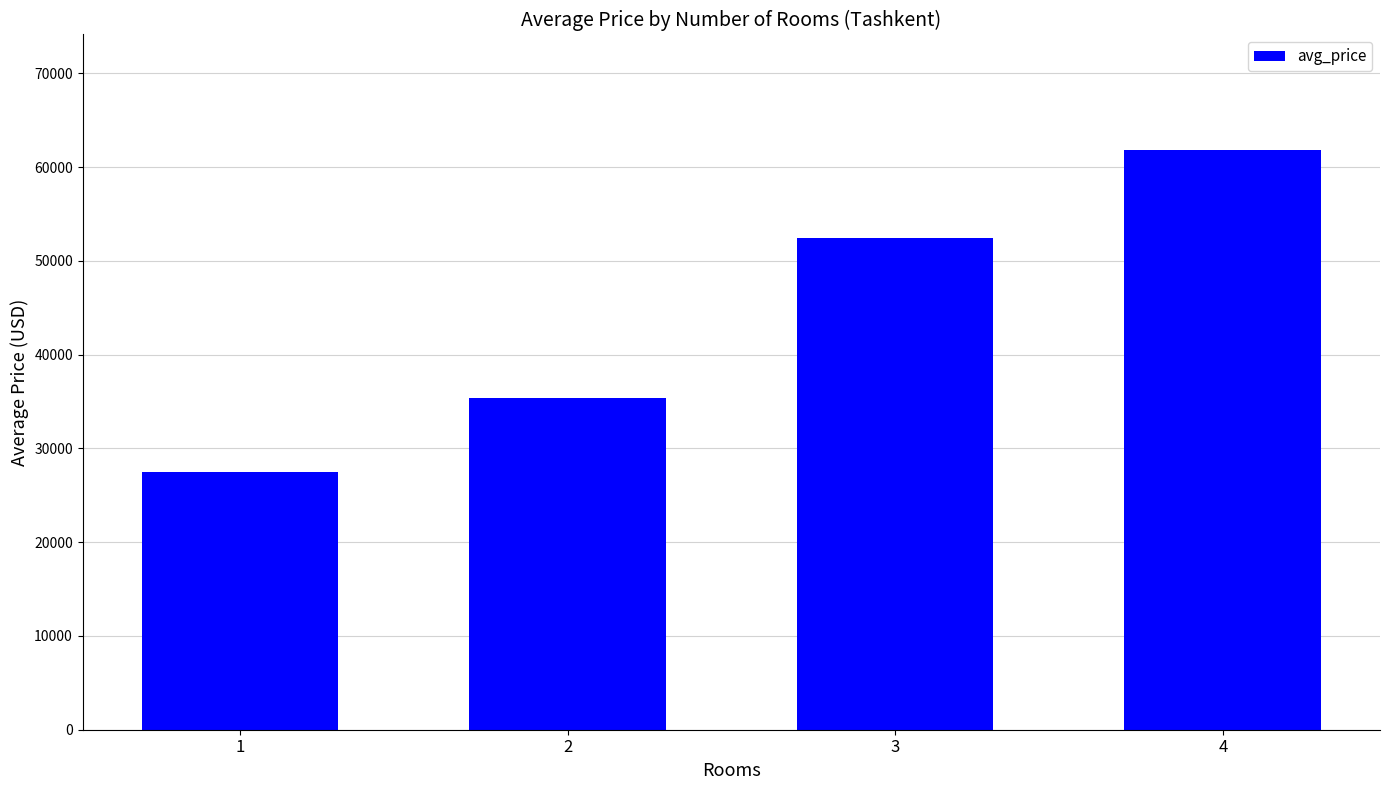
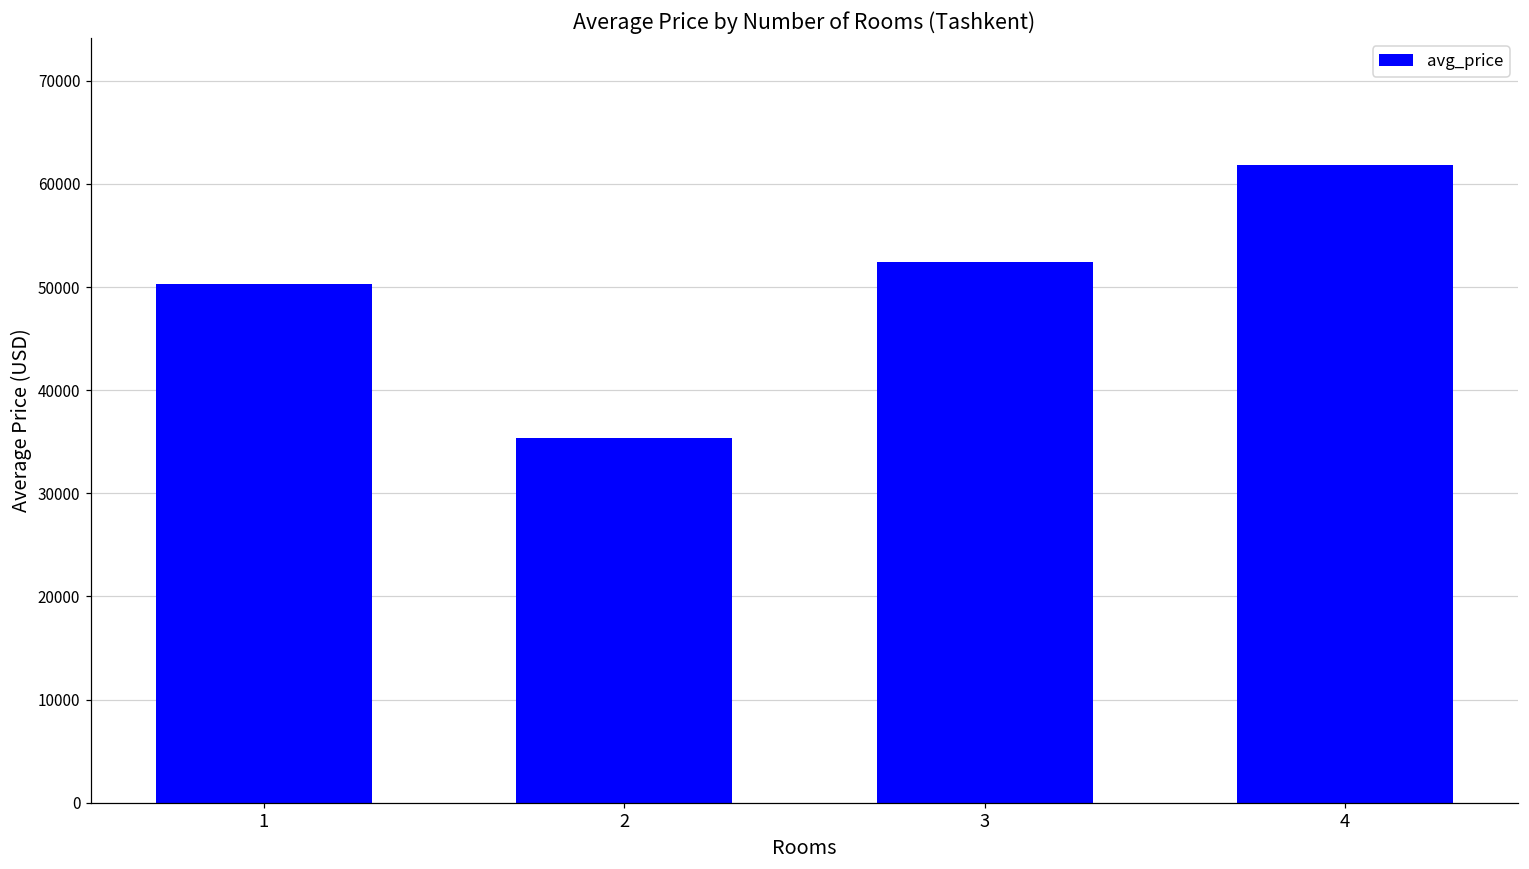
1: 28000 -> 50000
